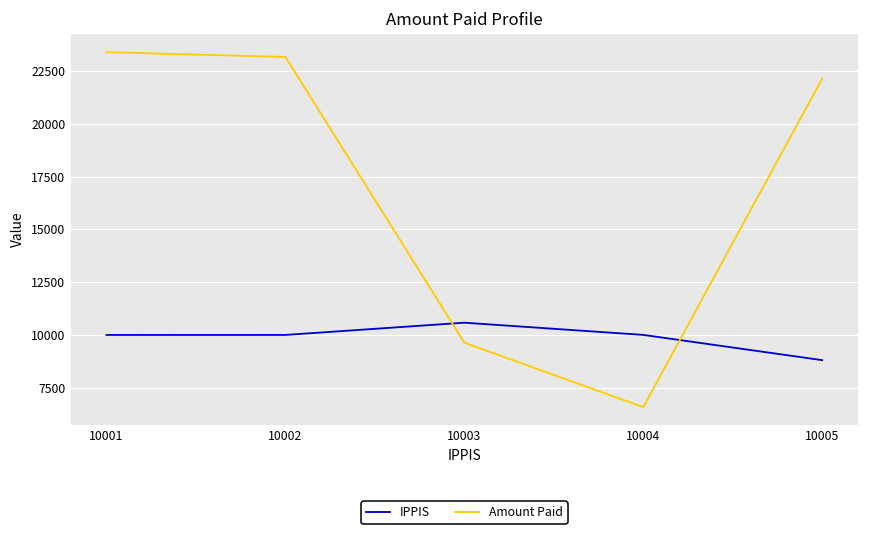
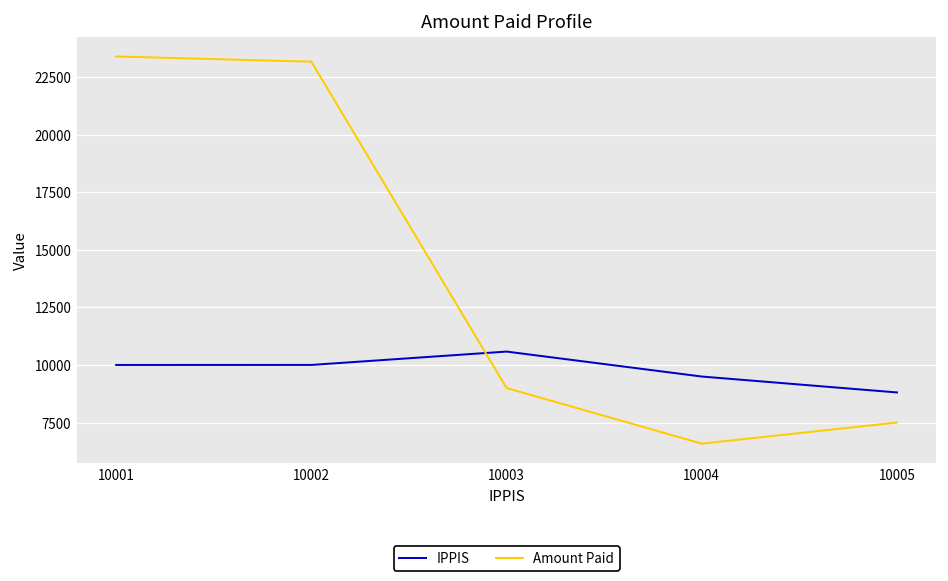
Amount Paid, 10003: 9600 -> 9000
IPPIS, 10004: 10000 -> 9500
Amount Paid, 10005: 22100 -> 7500
